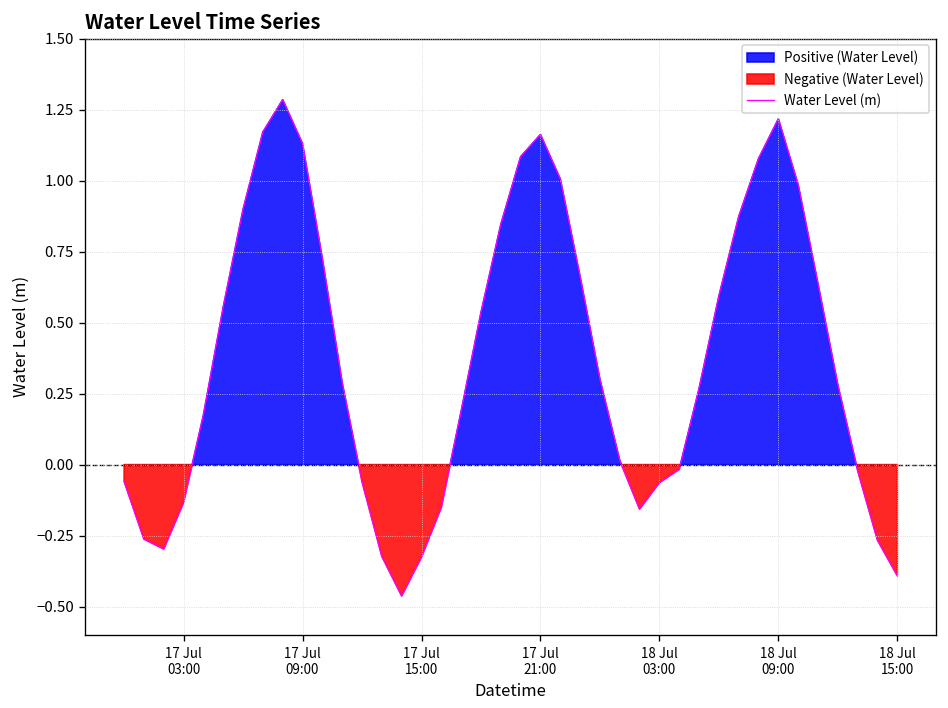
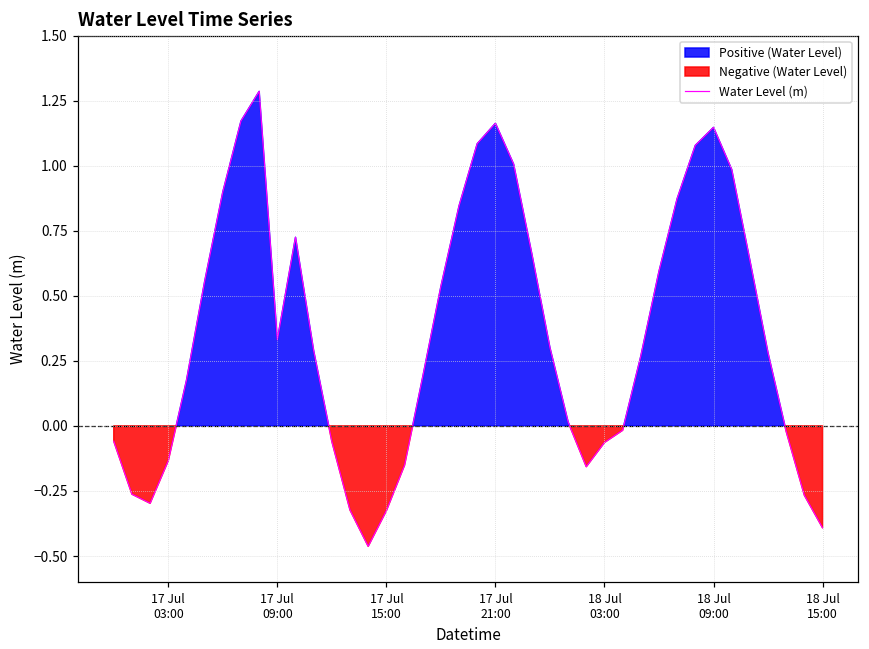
17 Jul 09:00: 1.13 -> 0.33
18 Jul 09:00: 1.22 -> 1.15
